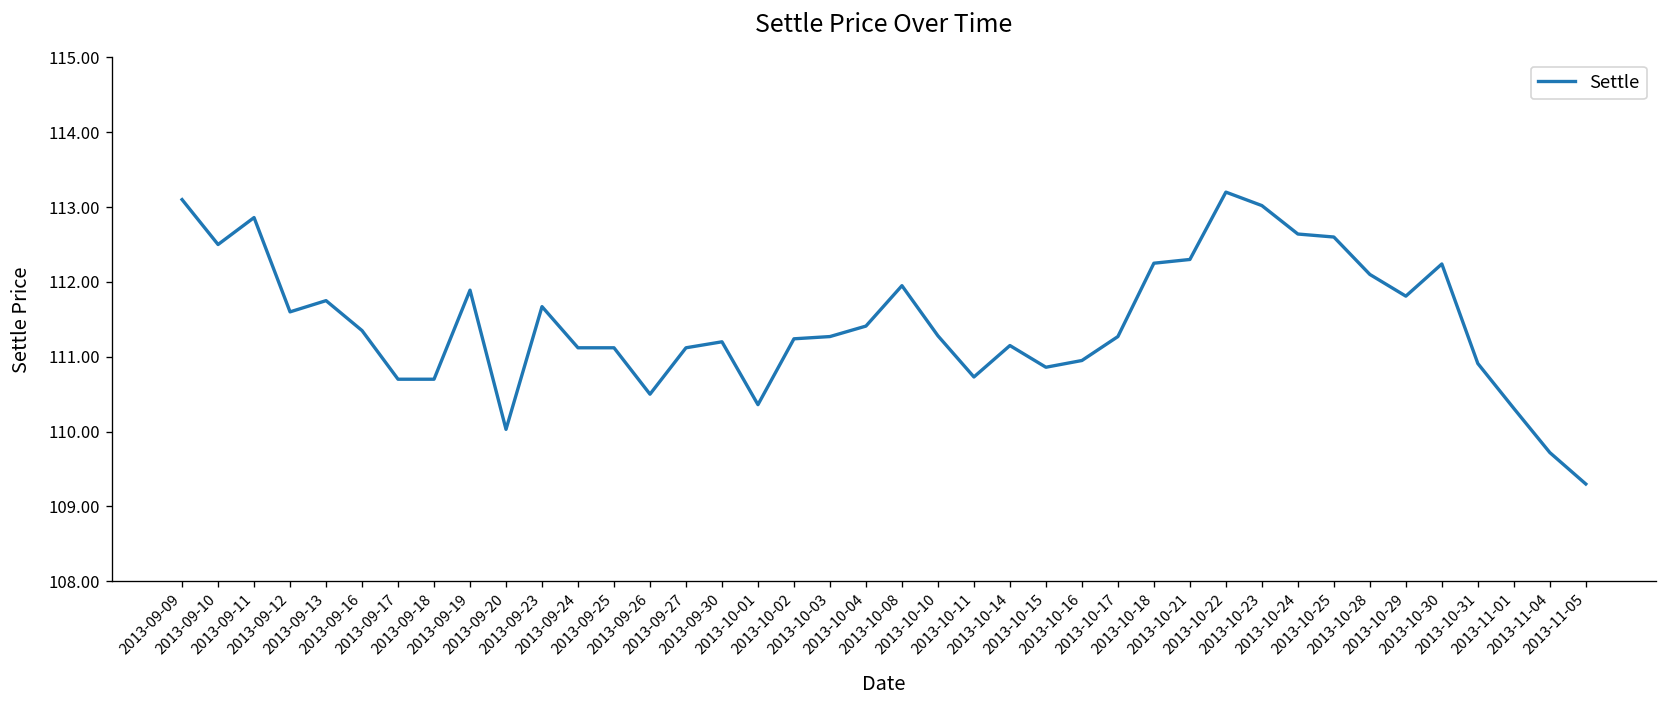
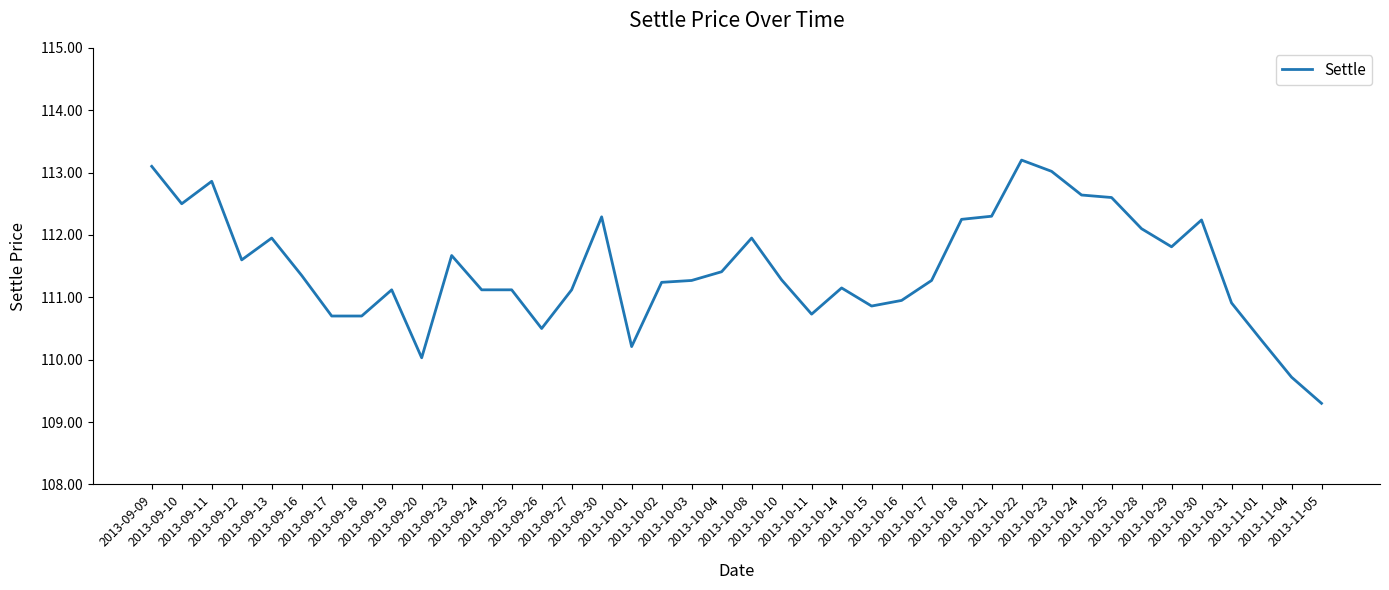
2013-09-13: 111.8 -> 112.0
2013-09-19: 111.9 -> 111.1
2013-09-30: 111.2 -> 112.3
2013-10-01: 110.4 -> 110.2
